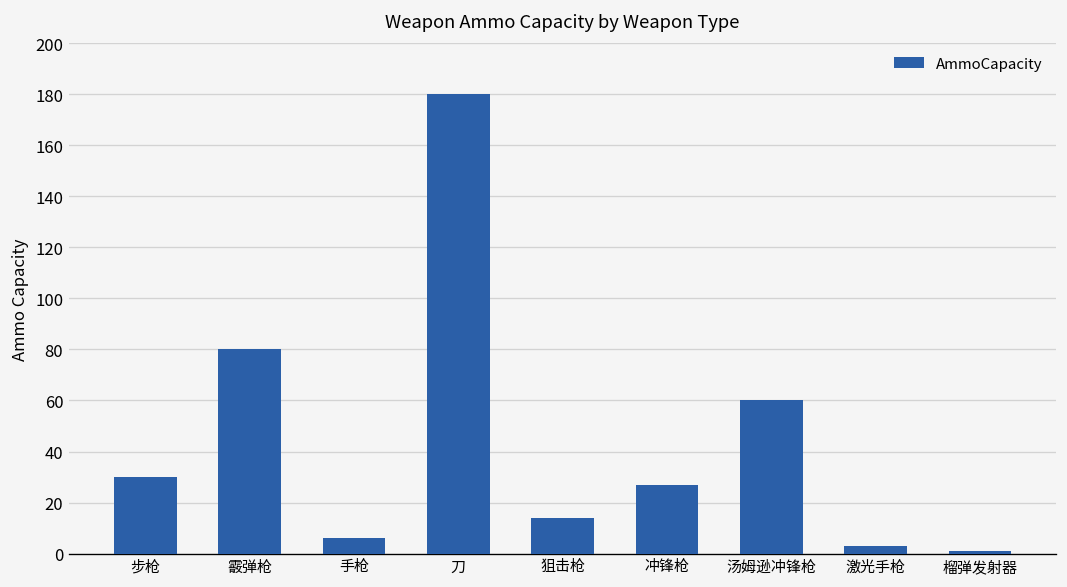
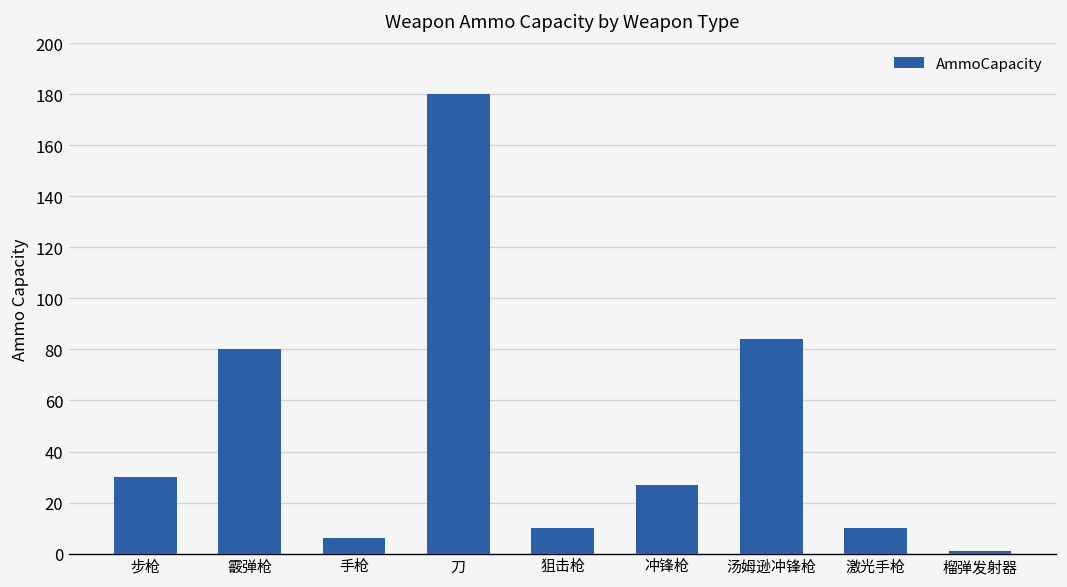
狙击枪: 14 -> 10
汤姆逊冲锋枪: 60 -> 84
激光手枪: 3 -> 10
